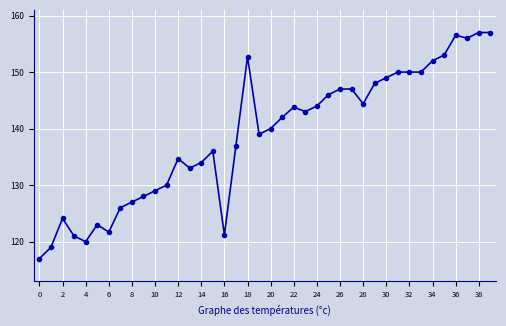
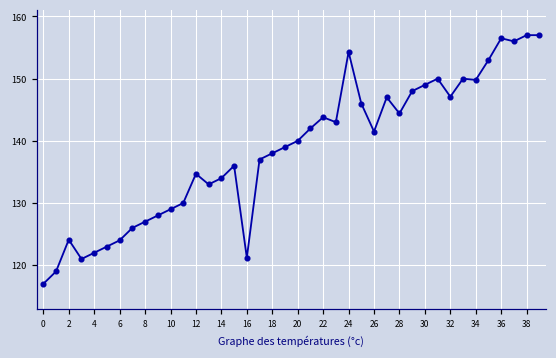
4: 120 -> 122
6: 122 -> 124
18: 153 -> 138
24: 144 -> 154
26: 147 -> 142
32: 150 -> 147
34: 152 -> 150
